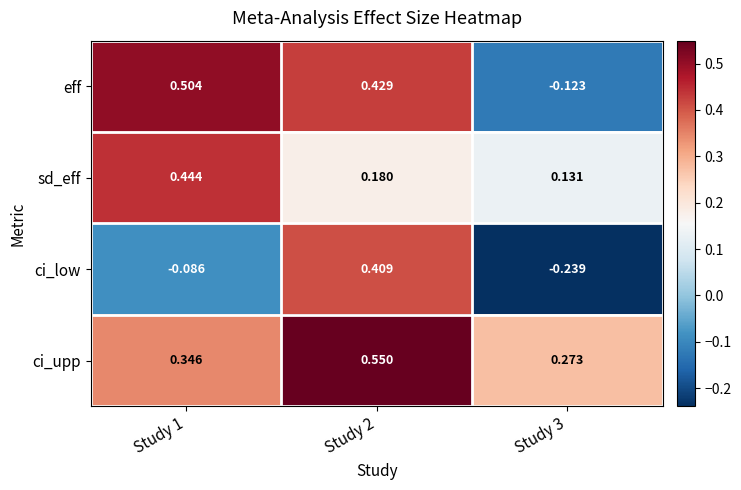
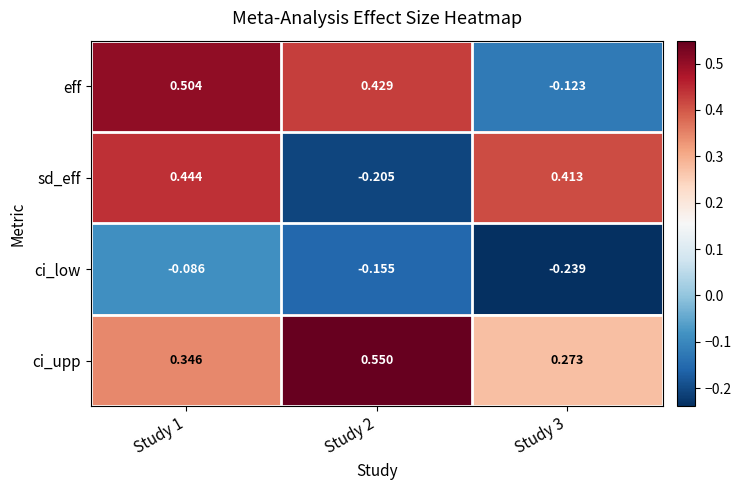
sd_eff, Study 2: 0.180 -> -0.205
sd_eff, Study 3: 0.131 -> 0.413
ci_low, Study 2: 0.409 -> -0.155
